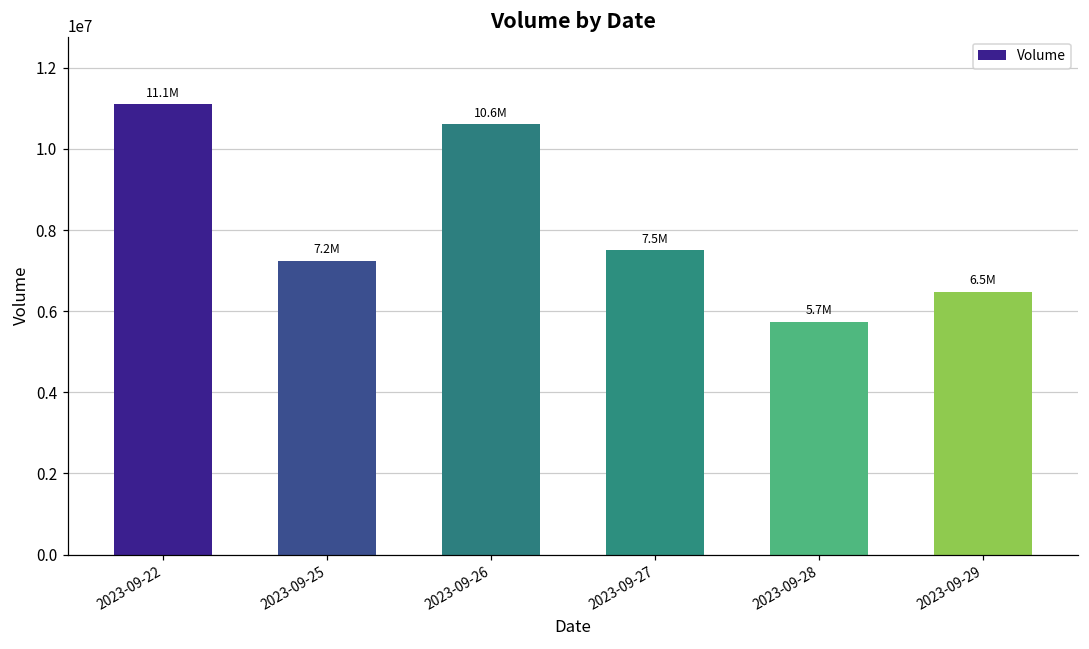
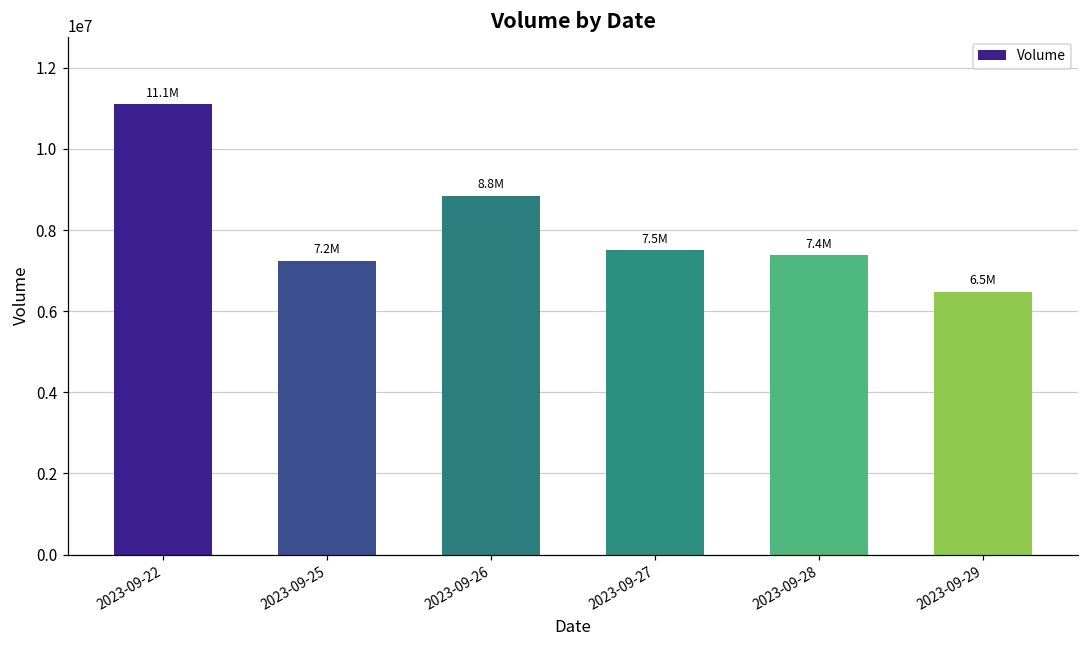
2023-09-26: 10.6M -> 8.8M
2023-09-28: 5.7M -> 7.4M
